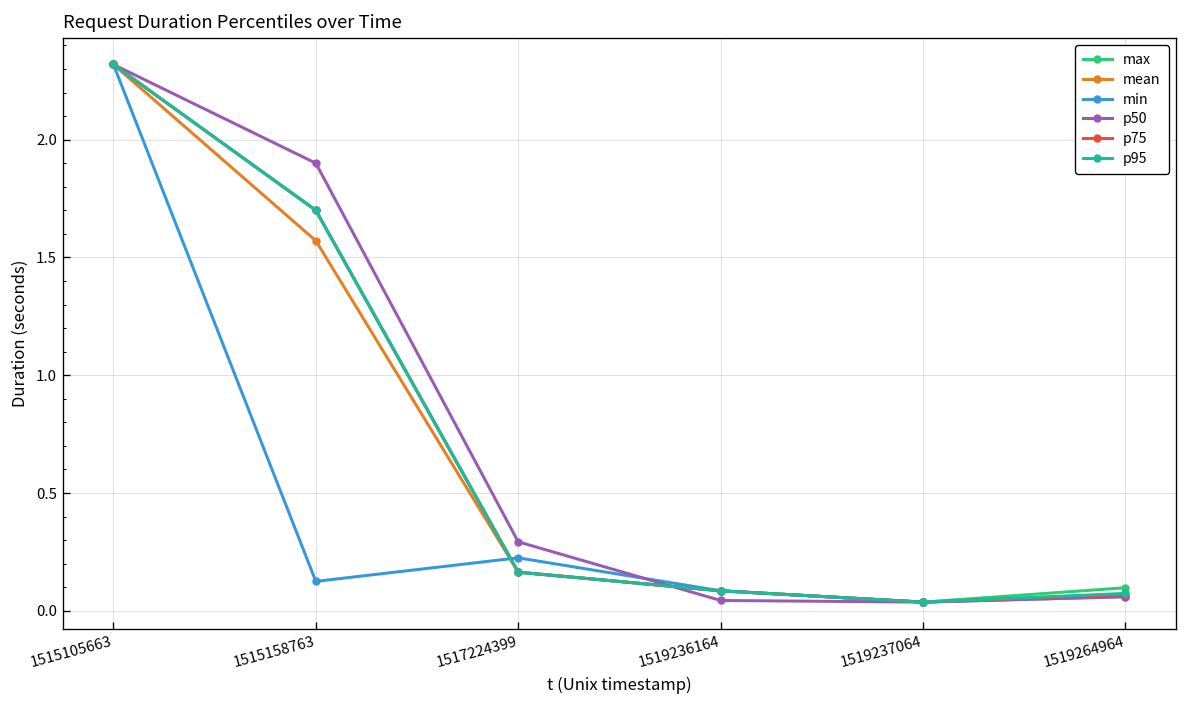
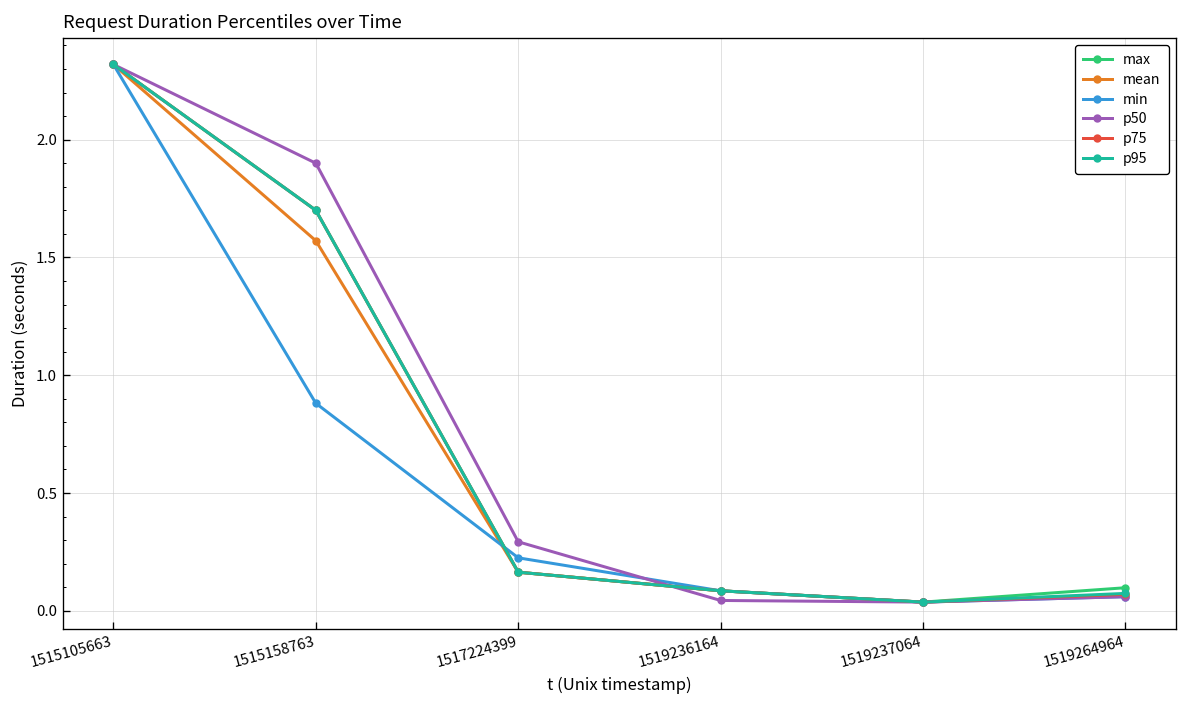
min, 1515158763: 0.13 -> 0.88
